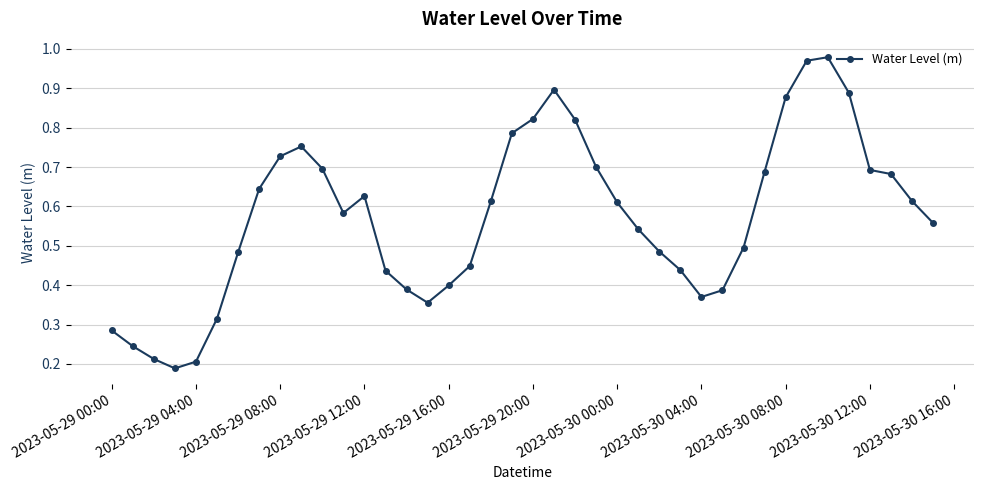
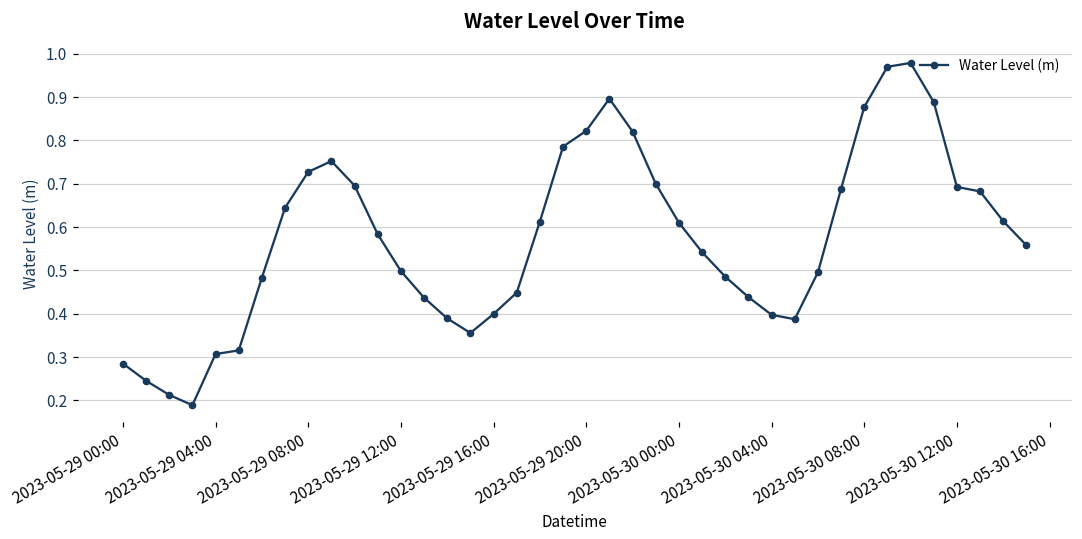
2023-05-29 04:00: 0.21 -> 0.31
2023-05-29 12:00: 0.63 -> 0.50
2023-05-30 04:00: 0.37 -> 0.40
